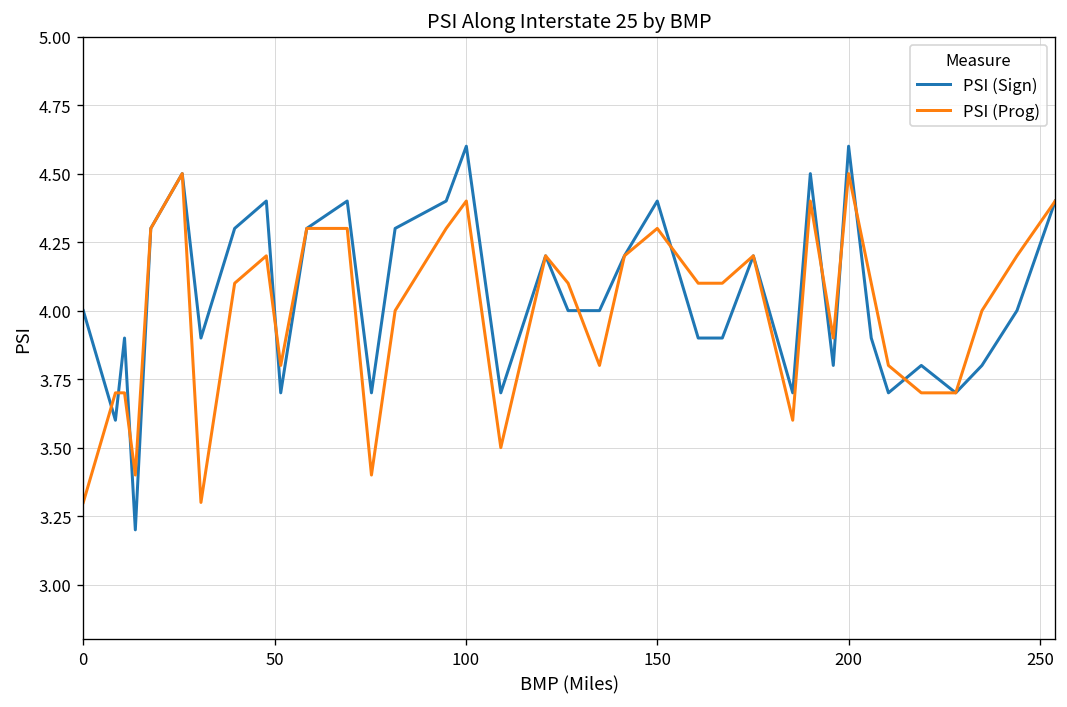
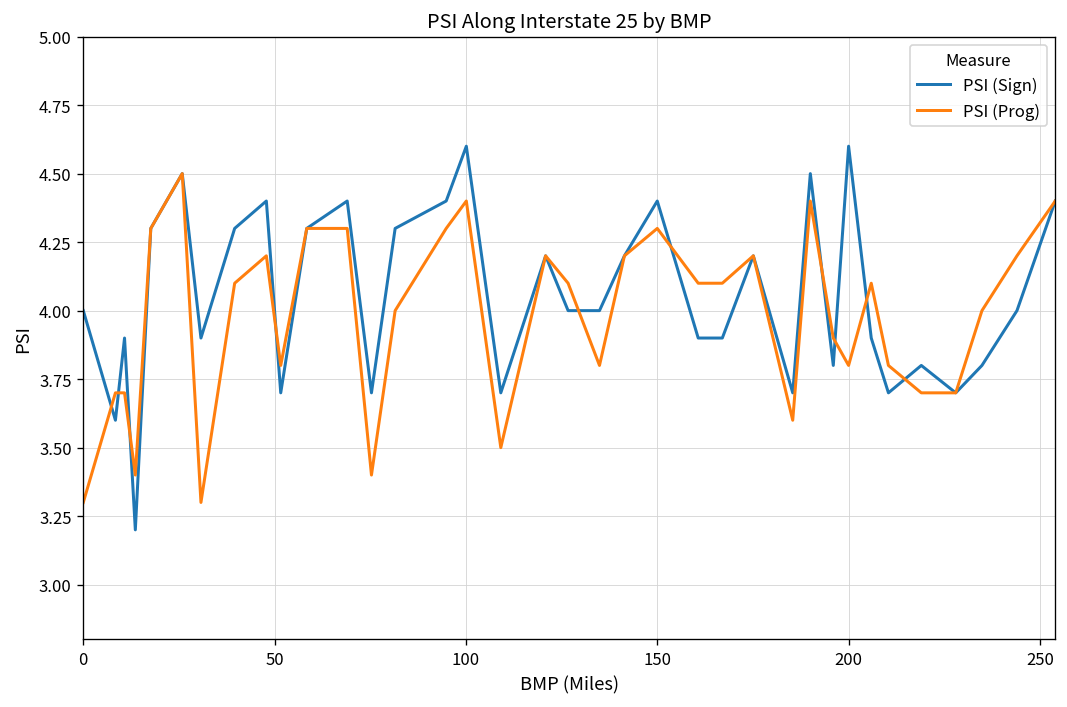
PSI (Prog), 200: 4.5 -> 3.8
